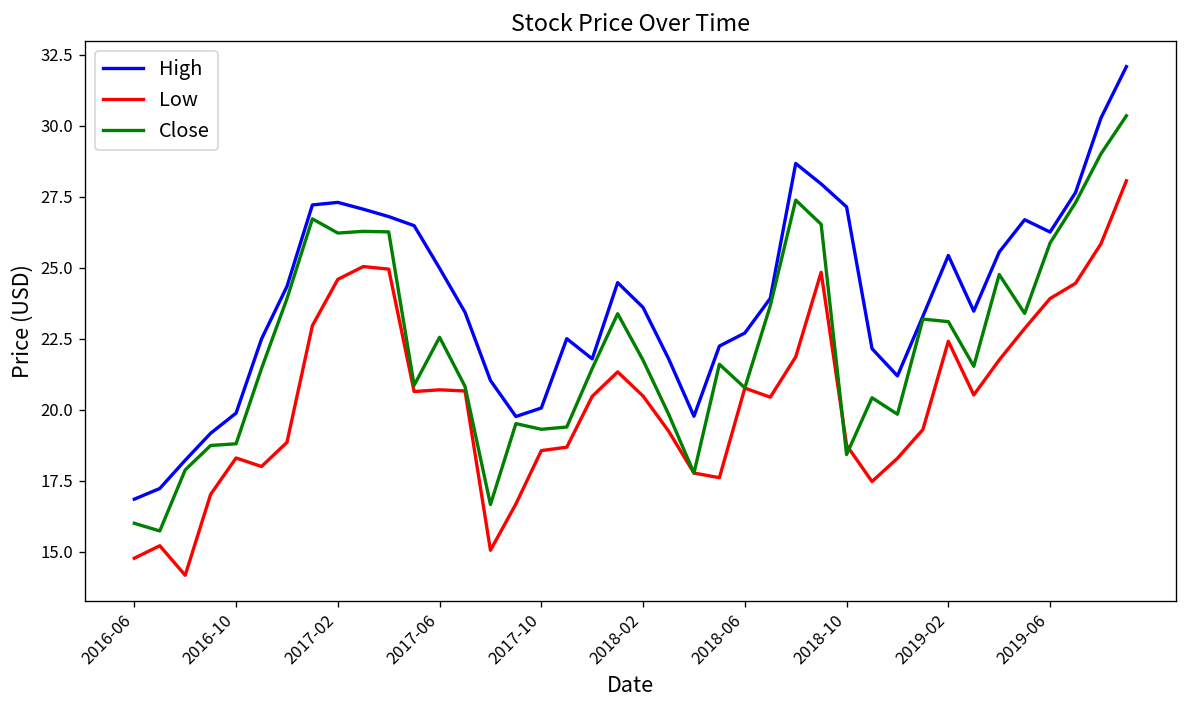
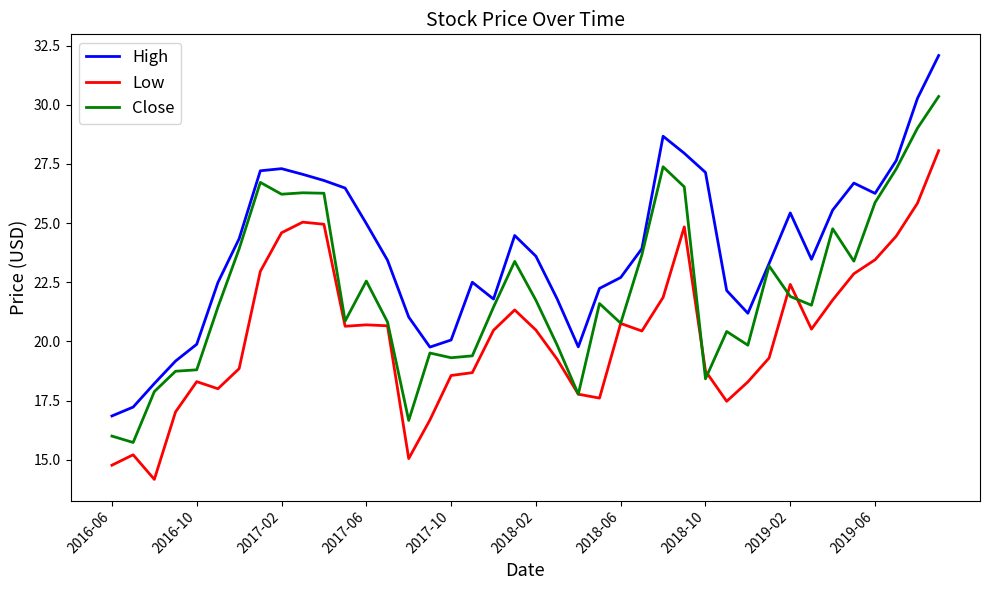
Close, 2019-02: 23.1 -> 21.9
Low, 2019-06: 23.9 -> 23.5
